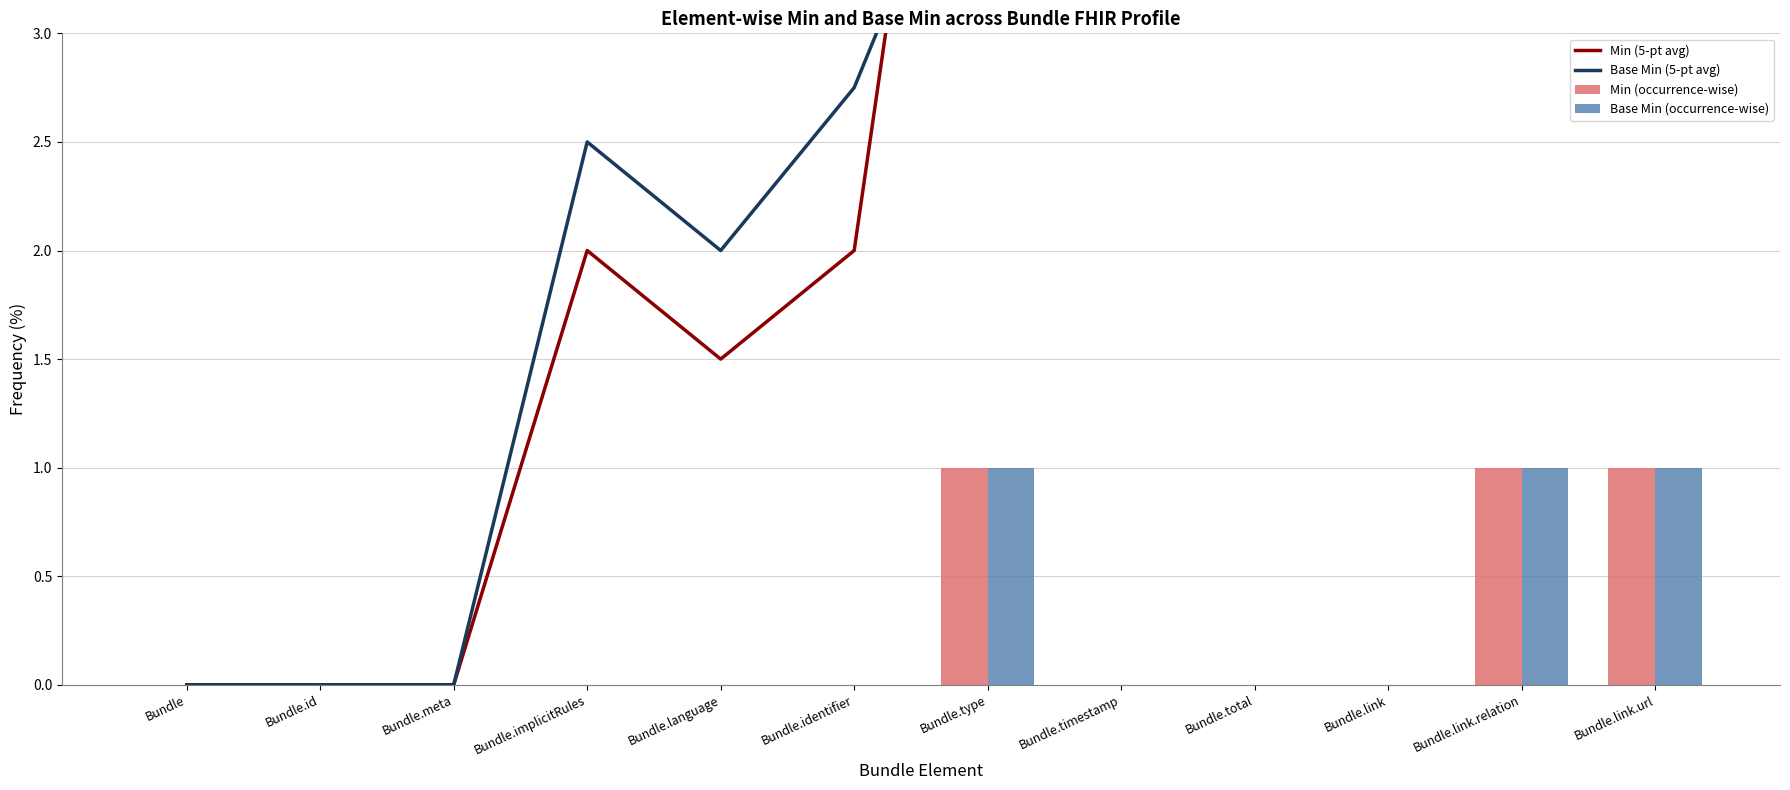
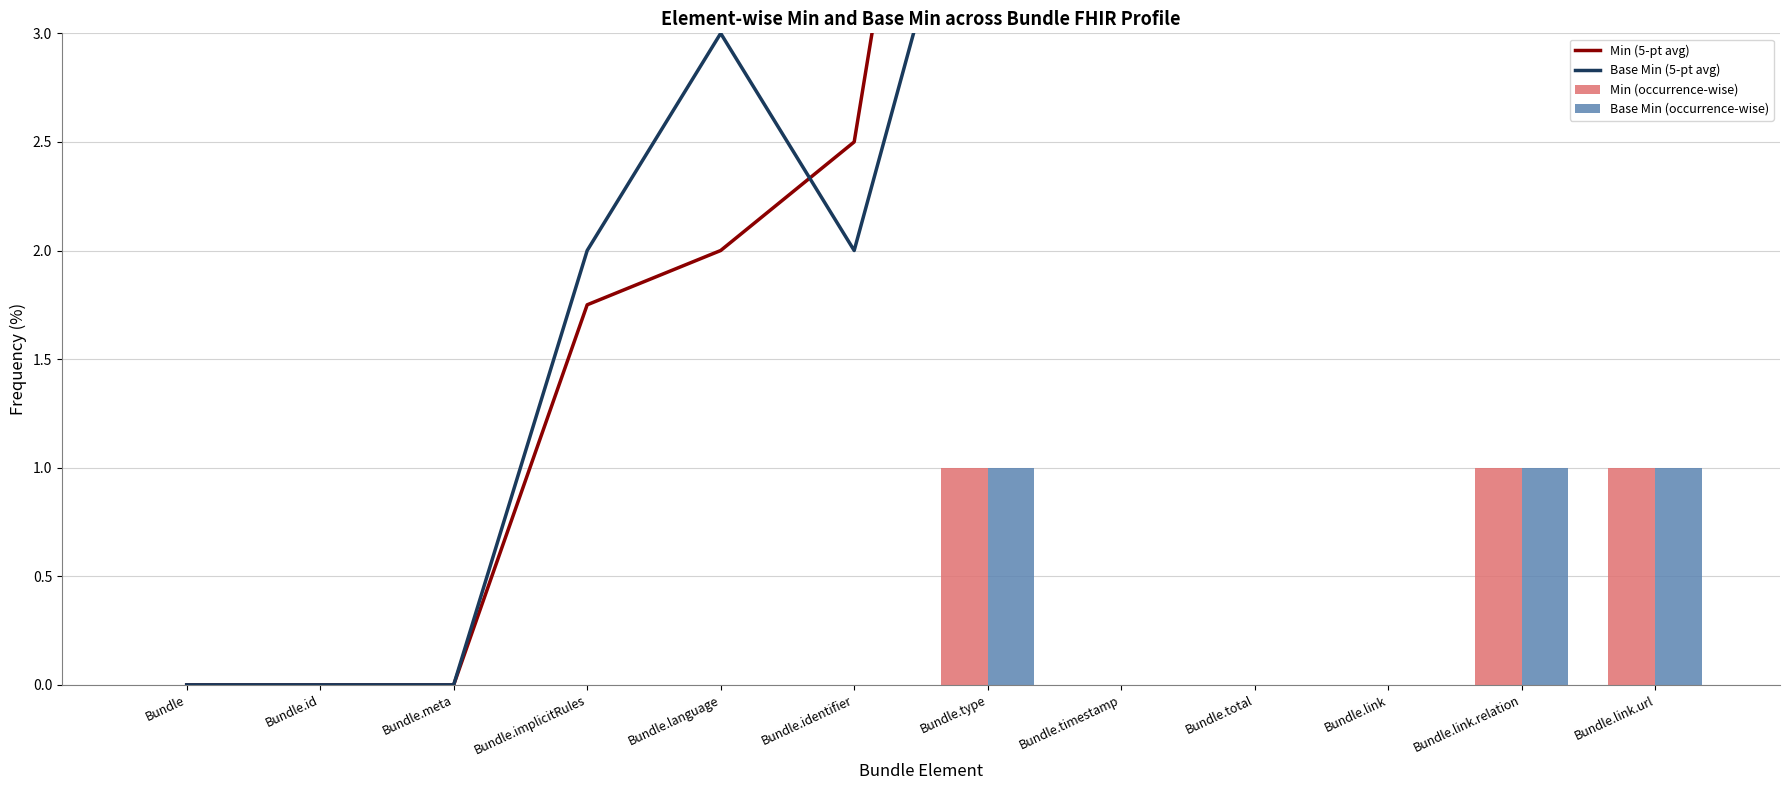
Min (5-pt avg), Bundle.implicitRules: 2.00 -> 1.75
Base Min (5-pt avg), Bundle.implicitRules: 2.50 -> 2.00
Min (5-pt avg), Bundle.language: 1.50 -> 2.00
Base Min (5-pt avg), Bundle.language: 2.00 -> 3.00
Min (5-pt avg), Bundle.identifier: 2.00 -> 2.50
Base Min (5-pt avg), Bundle.identifier: 2.75 -> 2.00
